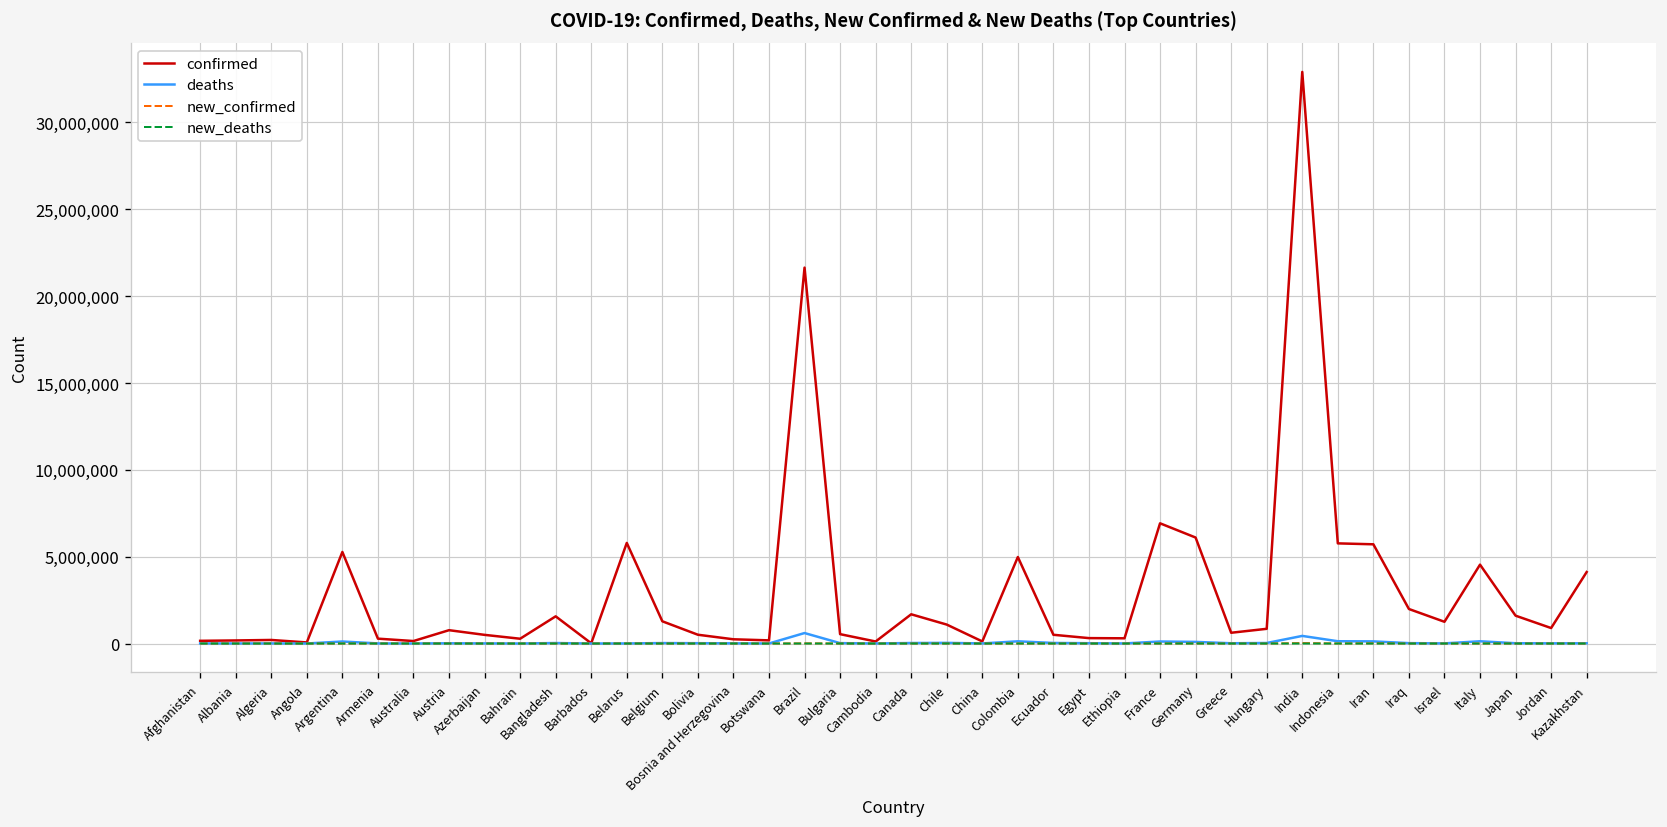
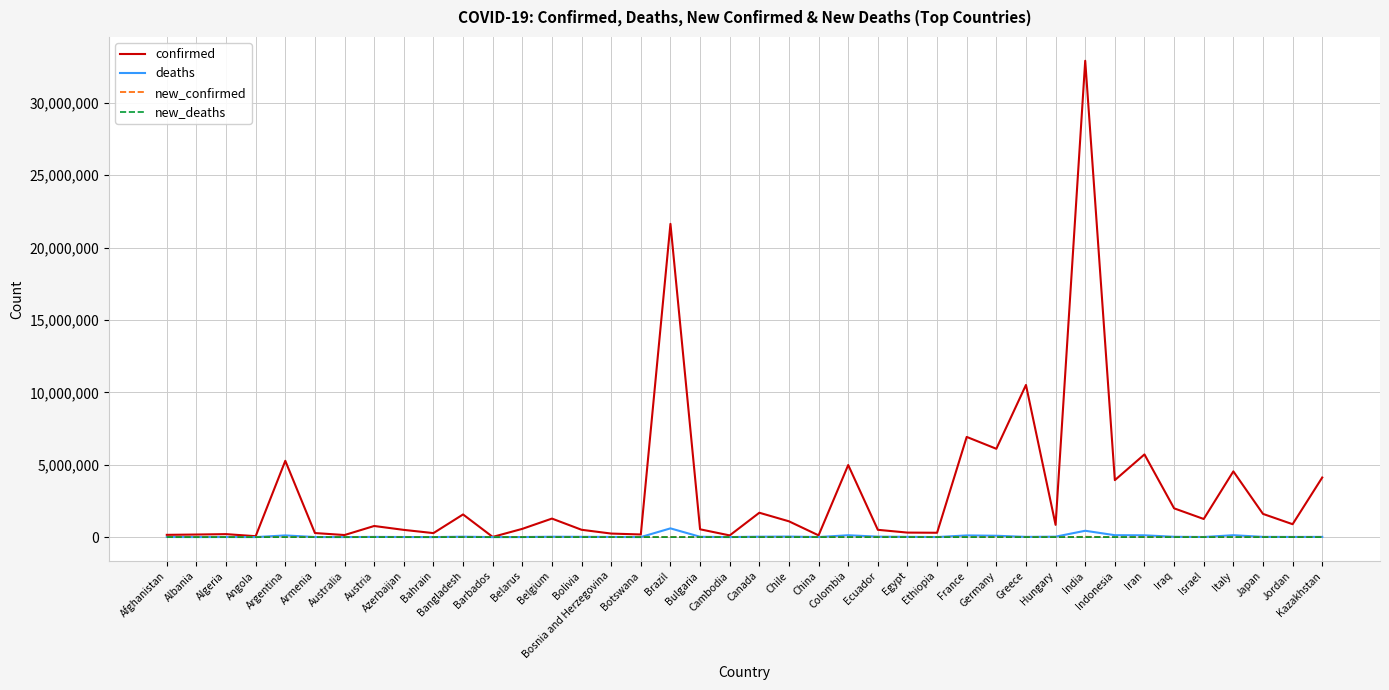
confirmed, Belarus: 5,800,000 -> 600,000
confirmed, Greece: 600,000 -> 10,500,000
confirmed, Indonesia: 5,800,000 -> 3,900,000
